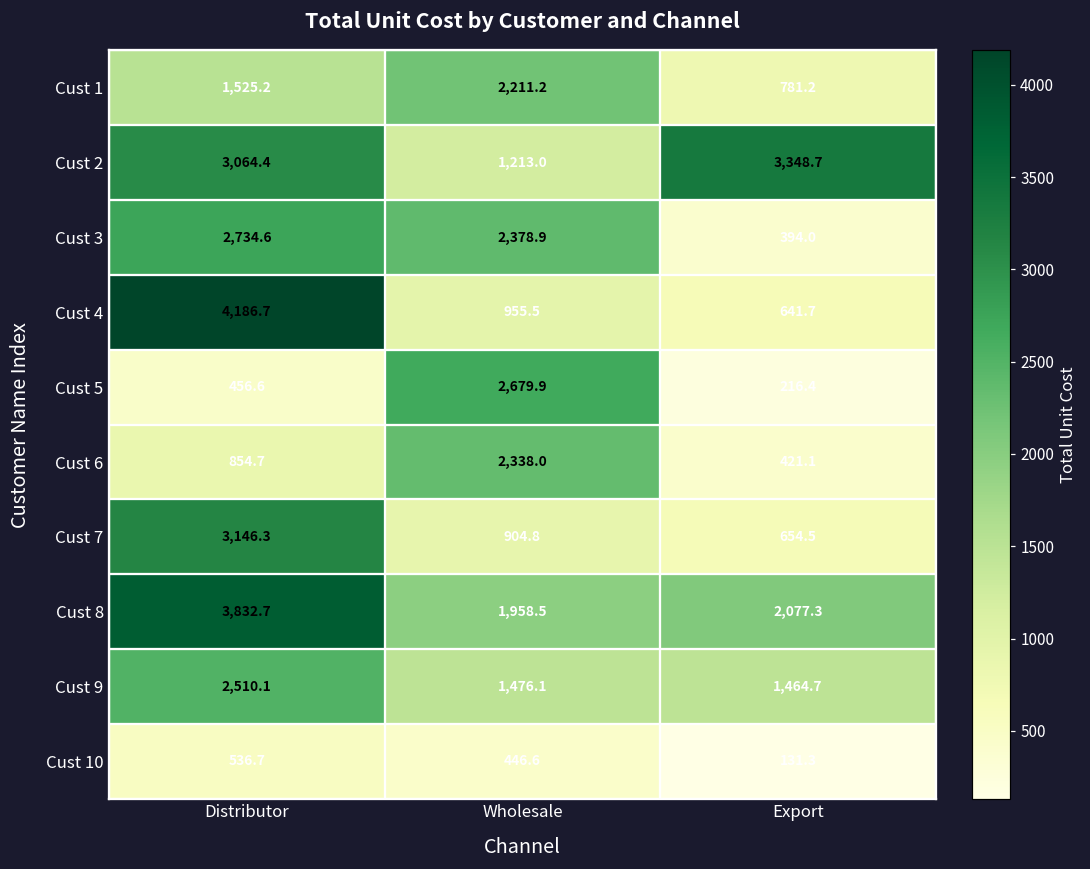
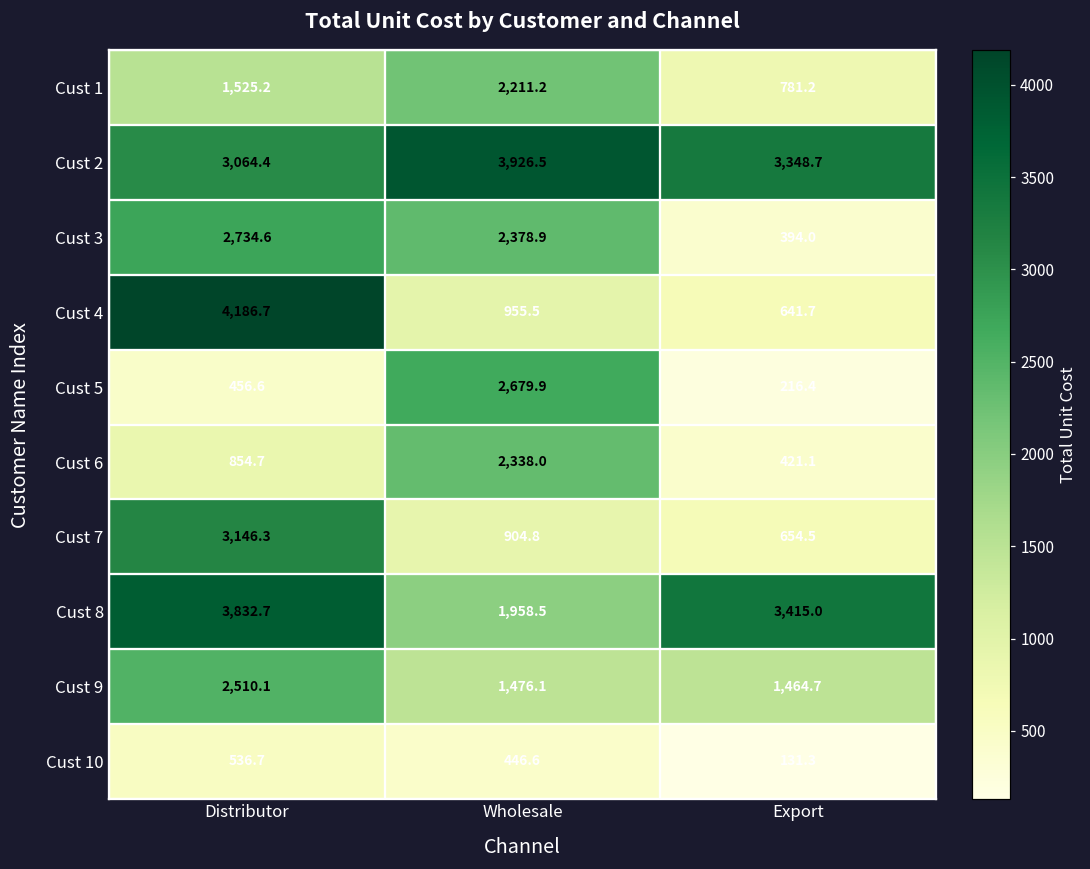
Cust 2, Wholesale: 1,213.0 -> 3,926.5
Cust 8, Export: 2,077.3 -> 3,415.0
